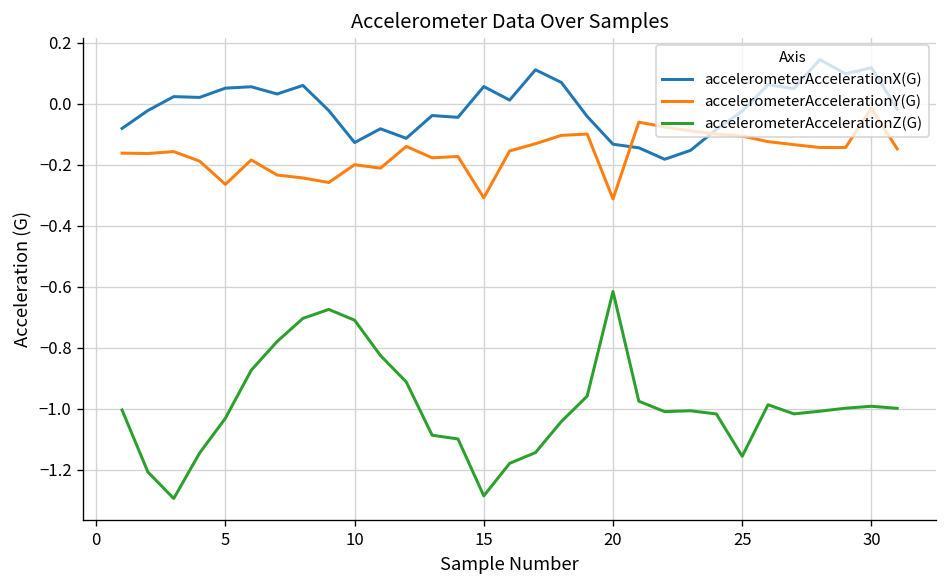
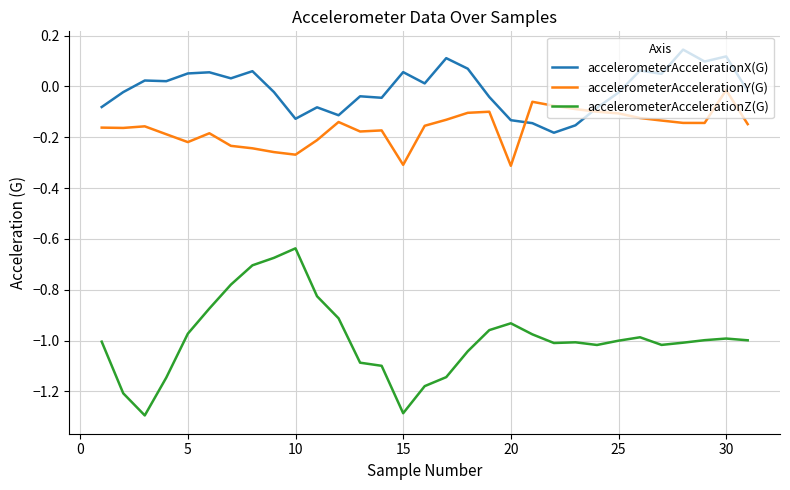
accelerometerAccelerationY(G), 5: -0.26 -> -0.22
accelerometerAccelerationZ(G), 5: -1.03 -> -0.97
accelerometerAccelerationY(G), 10: -0.20 -> -0.27
accelerometerAccelerationZ(G), 10: -0.71 -> -0.64
accelerometerAccelerationZ(G), 20: -0.62 -> -0.93
accelerometerAccelerationZ(G), 25: -1.16 -> -1.00
